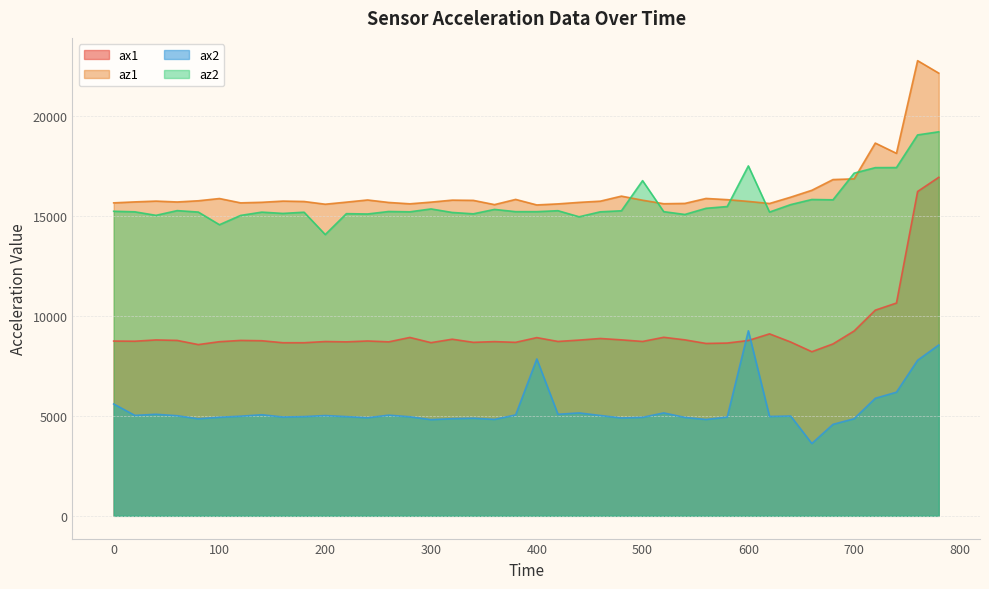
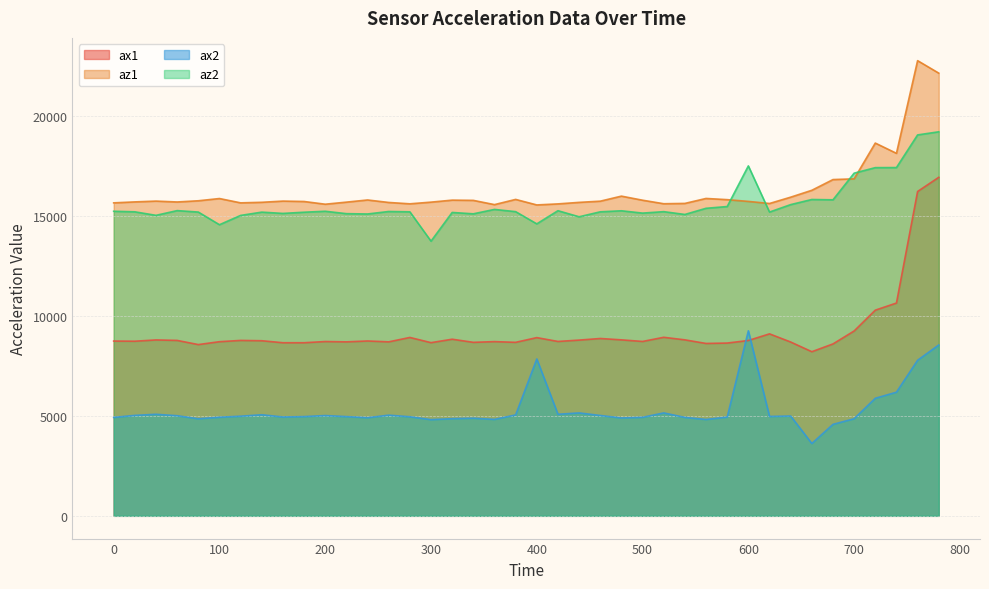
ax2, 0: 5600 -> 4900
az2, 200: 14100 -> 15200
az2, 300: 15300 -> 13700
az2, 400: 15200 -> 14600
az2, 500: 16800 -> 15100
